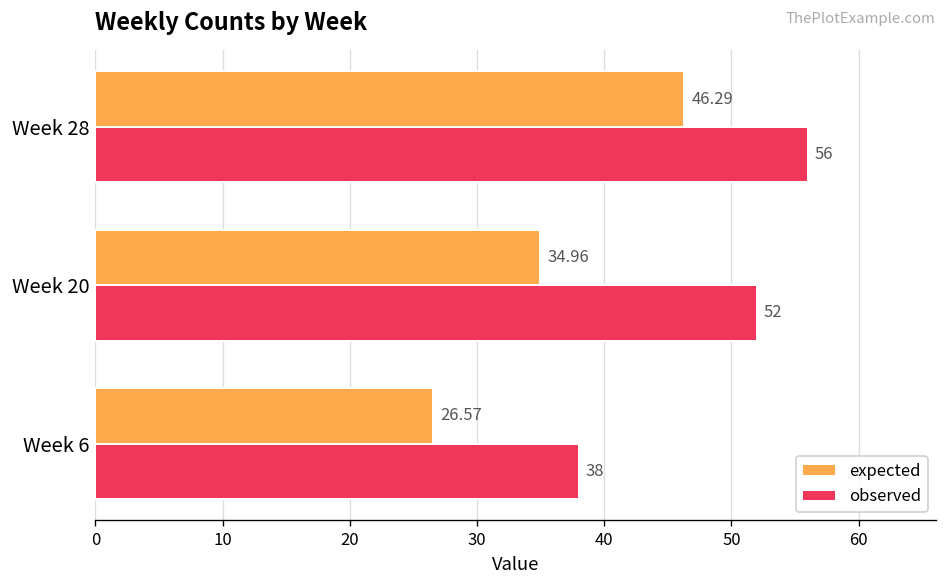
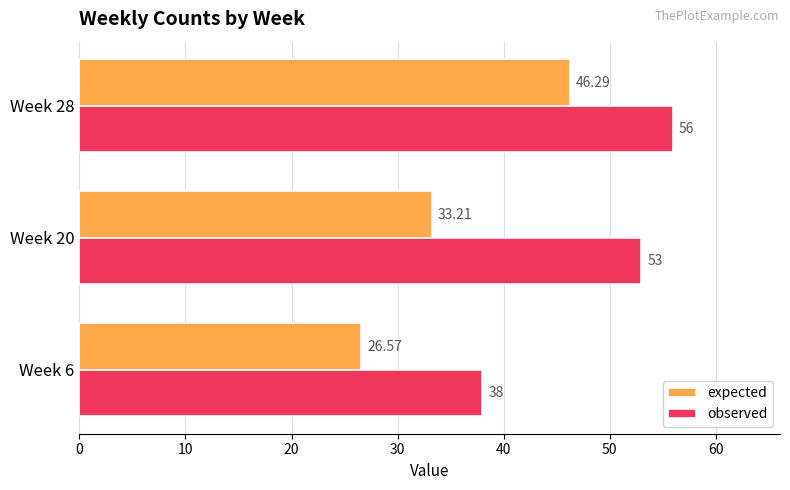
expected, Week 20: 34.96 -> 33.21
observed, Week 20: 52 -> 53
